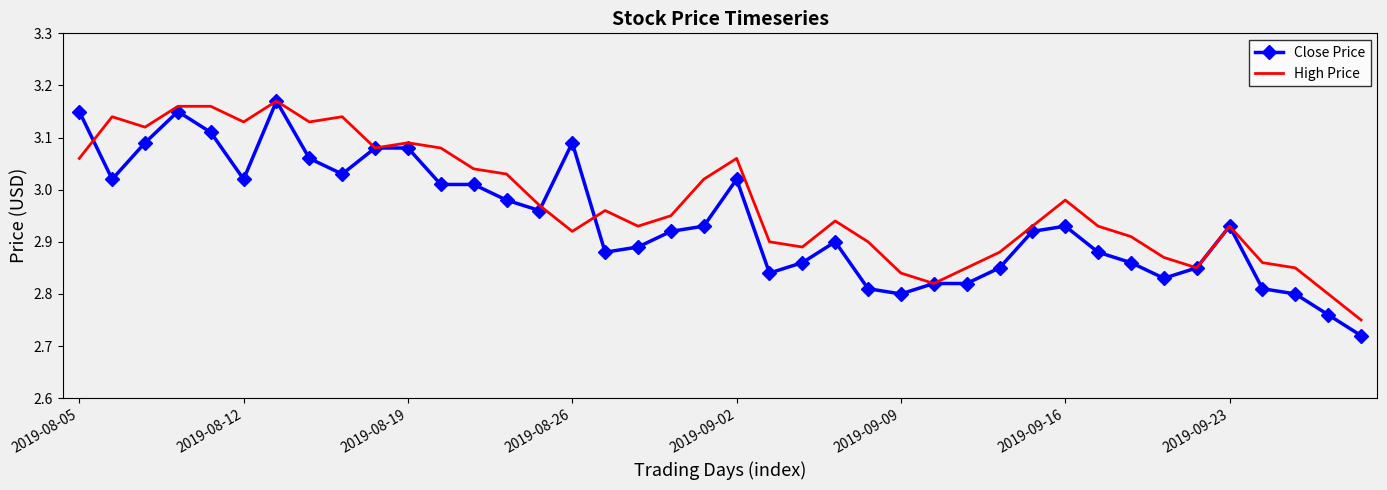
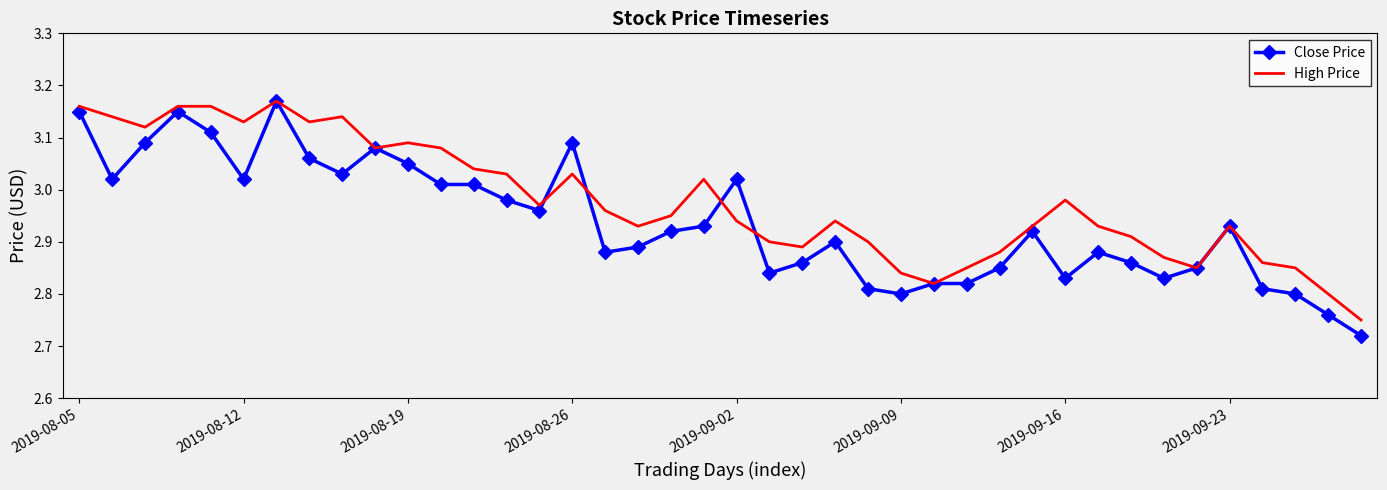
High Price, 2019-08-05: 3.06 -> 3.16
Close Price, 2019-08-19: 3.08 -> 3.05
High Price, 2019-08-26: 2.92 -> 3.03
High Price, 2019-09-02: 3.06 -> 2.94
Close Price, 2019-09-16: 2.93 -> 2.83
